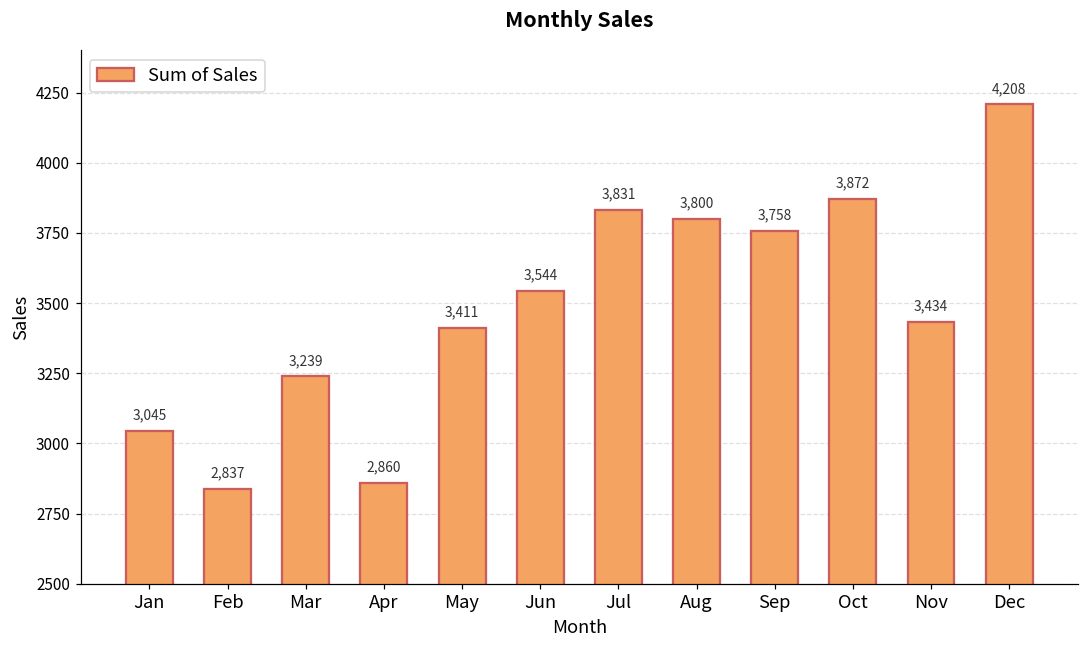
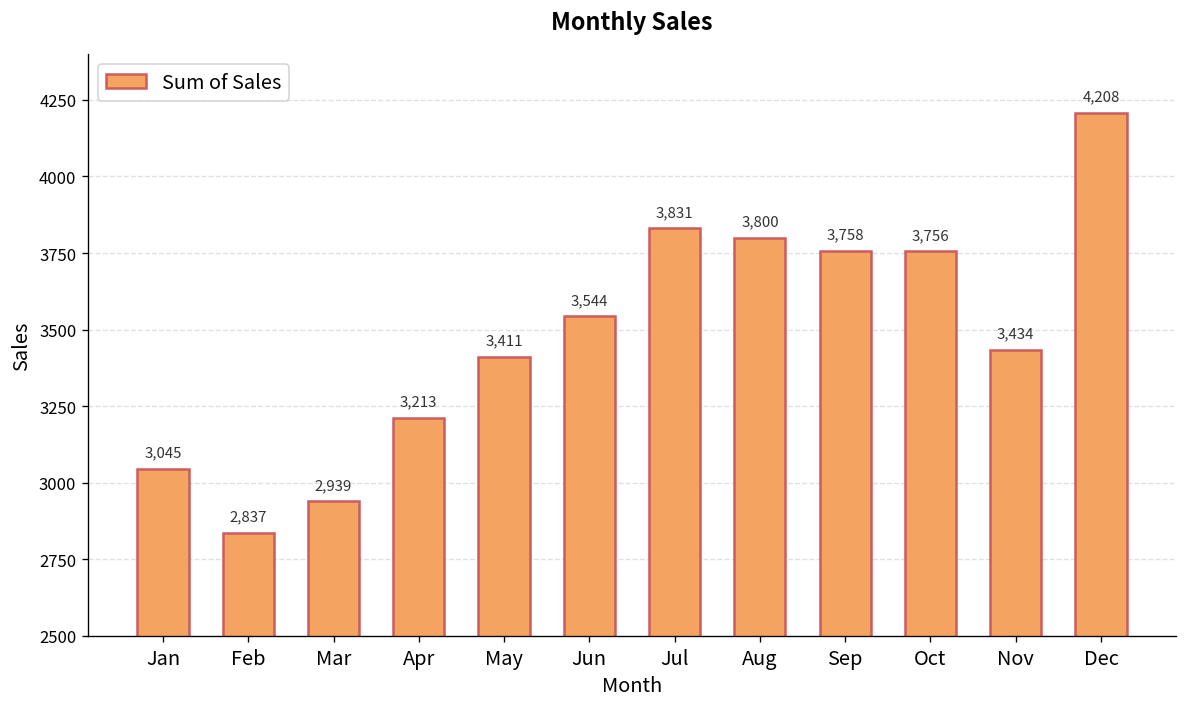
Mar: 3,239 -> 2,939
Apr: 2,860 -> 3,213
Oct: 3,872 -> 3,756
